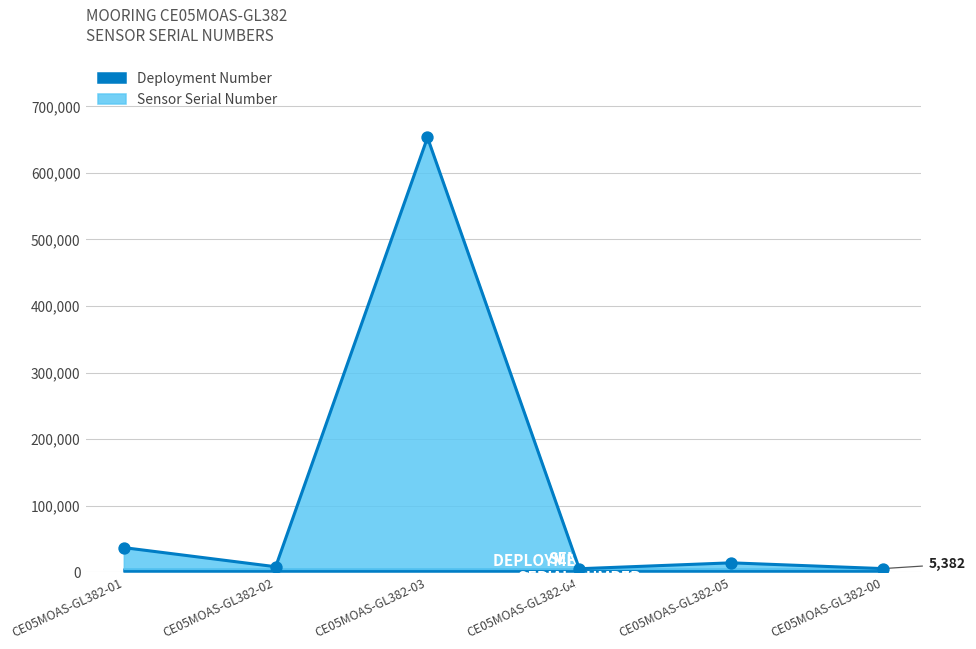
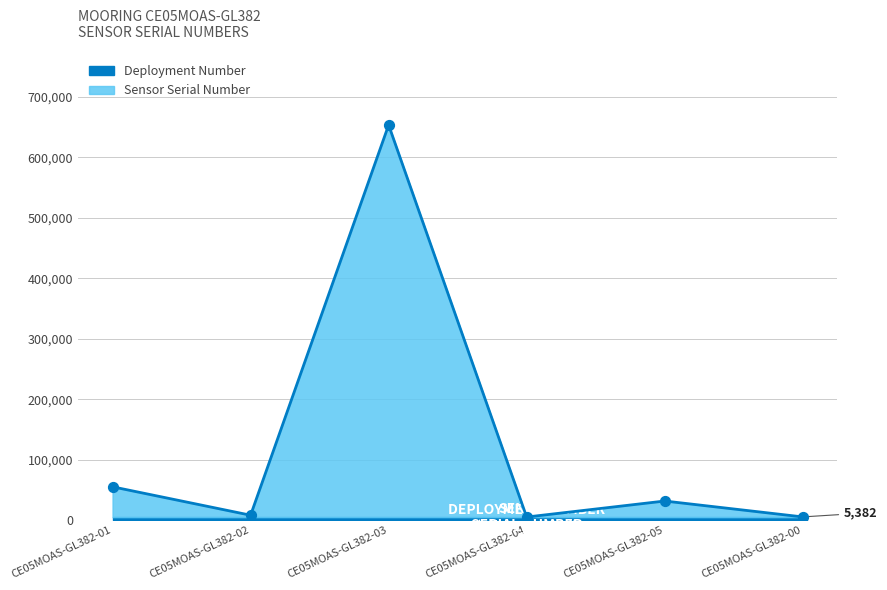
Sensor Serial Number, CE05MOAS-GL382-01: 40,000 -> 60,000
Sensor Serial Number, CE05MOAS-GL382-05: 10,000 -> 30,000
